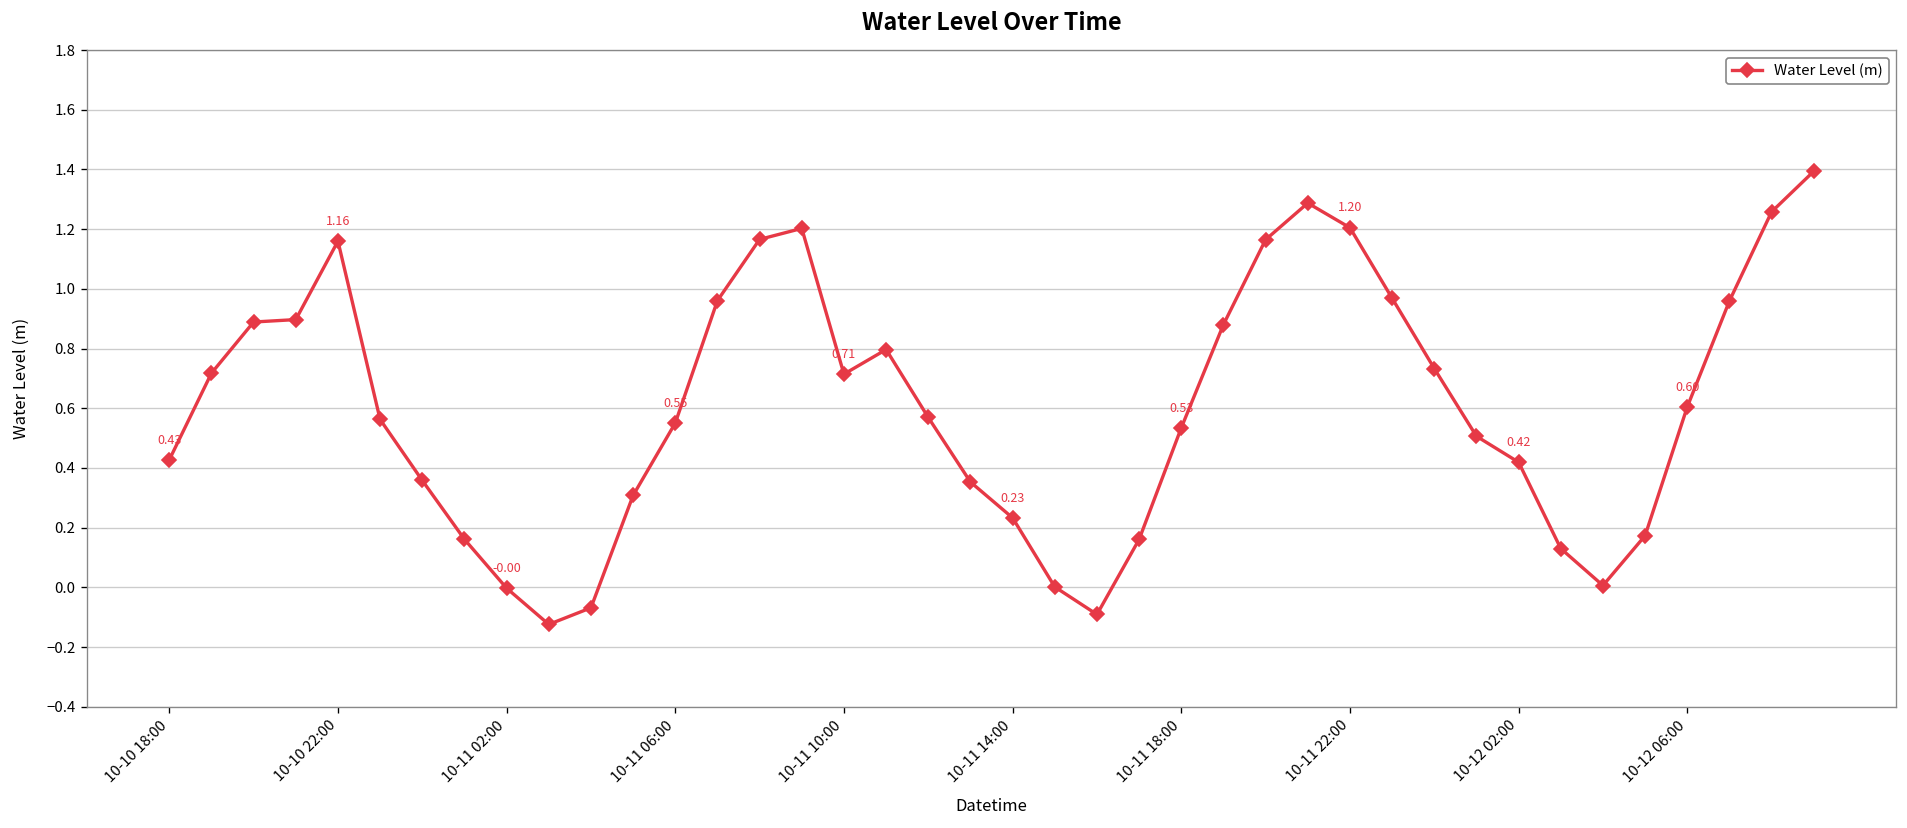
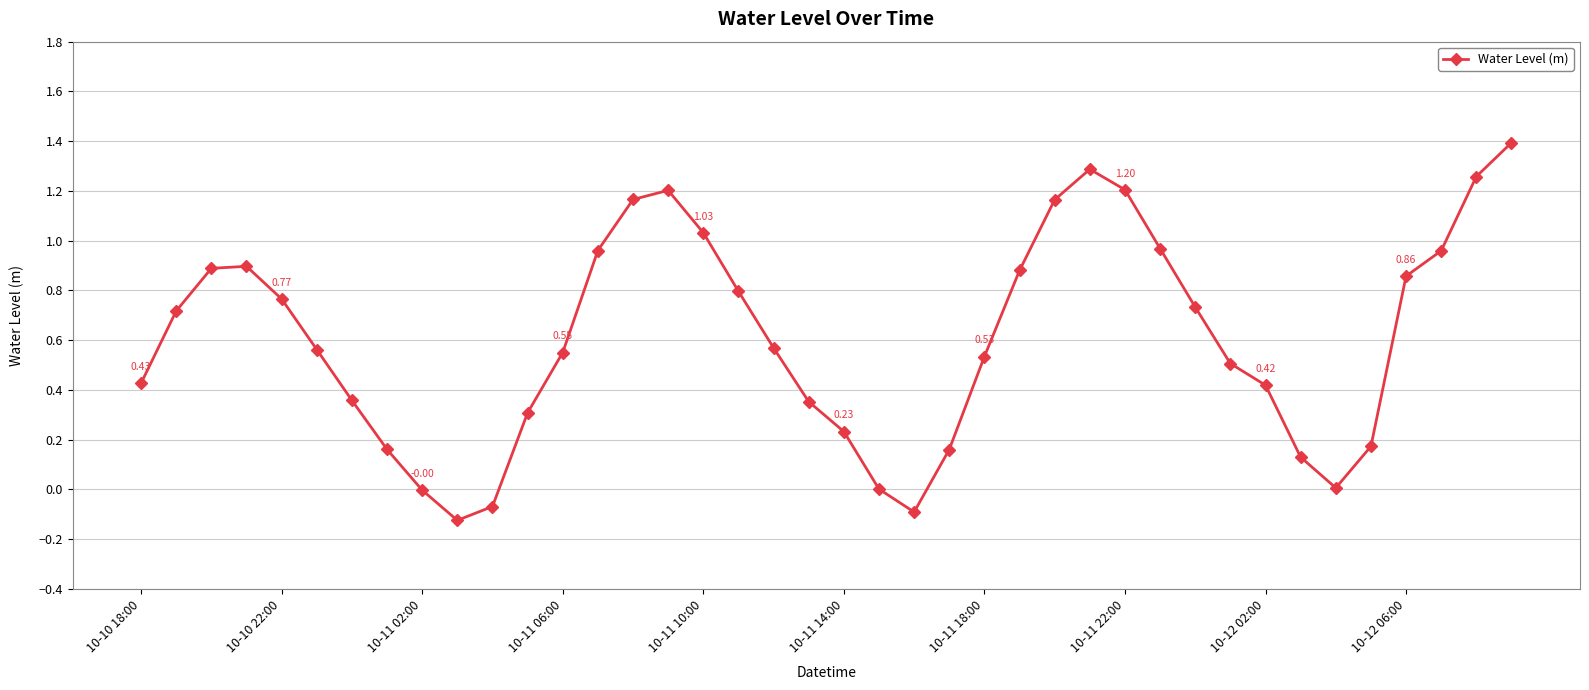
10-10 22:00: 1.16 -> 0.77
10-11 10:00: 0.71 -> 1.03
10-12 06:00: 0.60 -> 0.86
